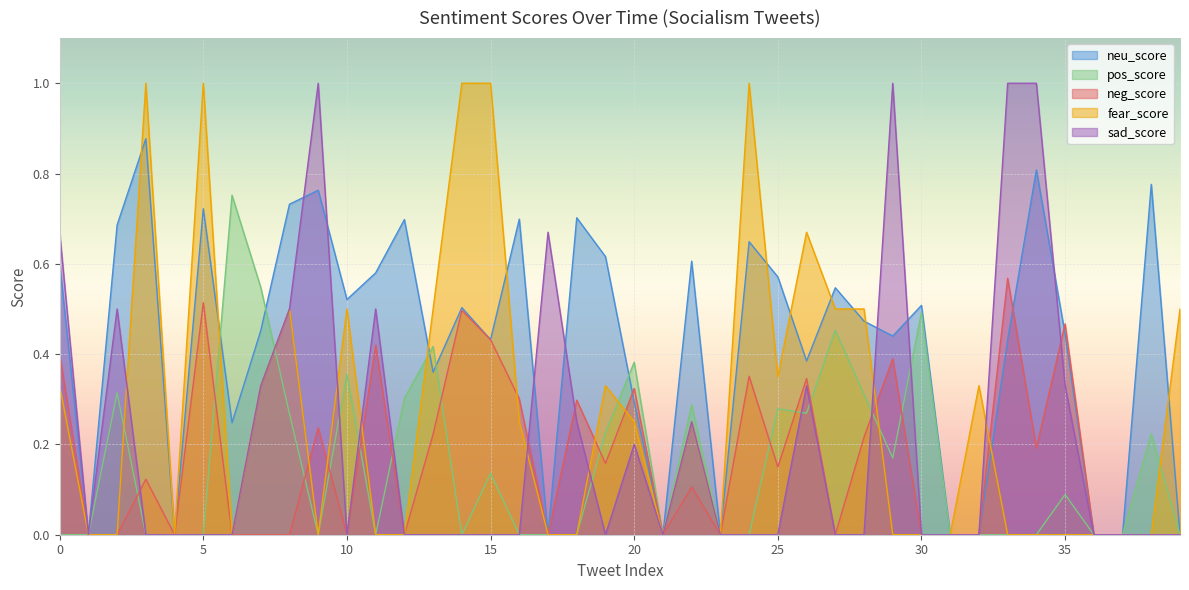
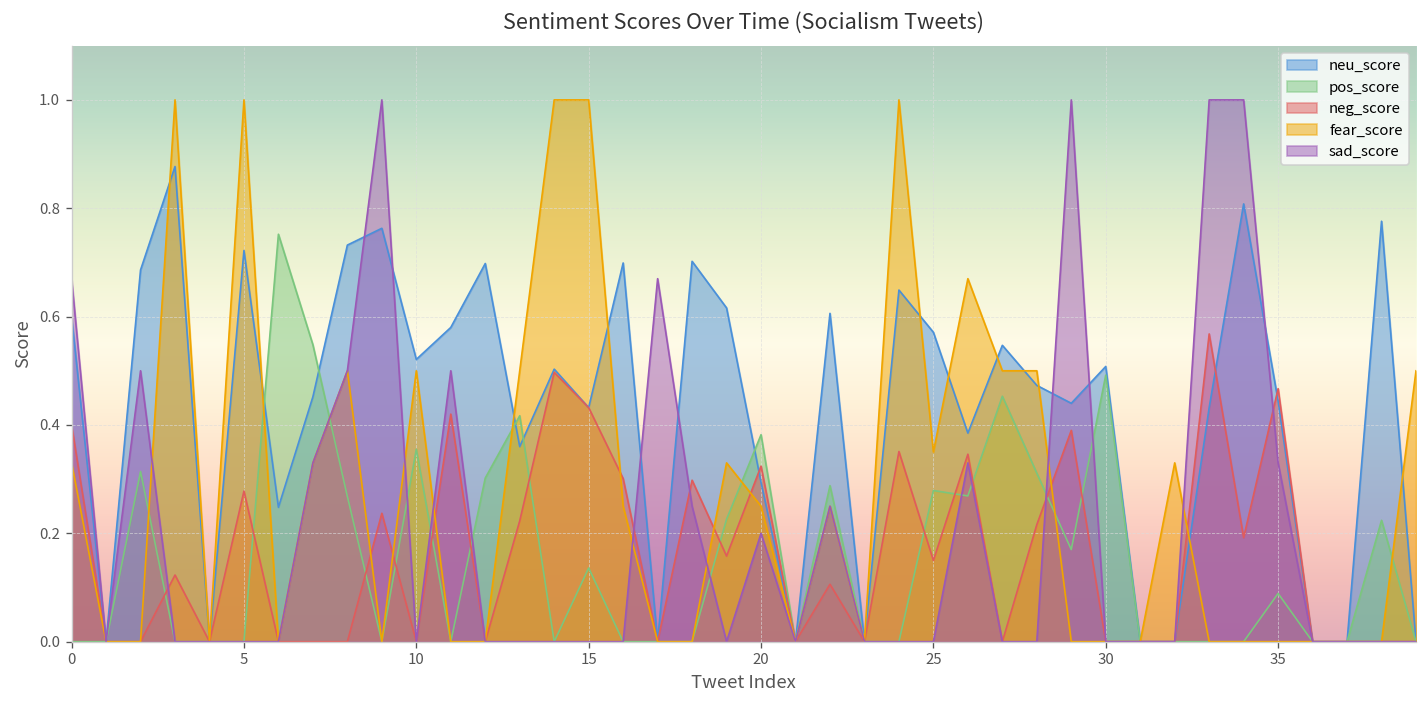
neg_score, 5: 0.51 -> 0.28
